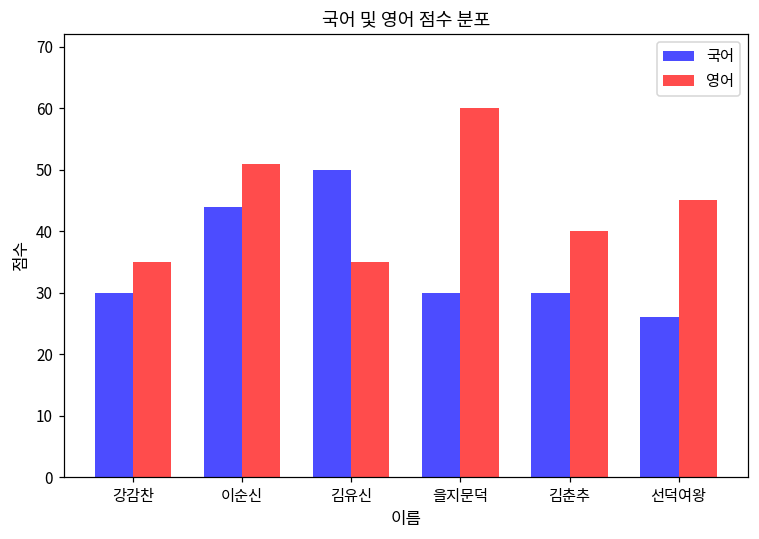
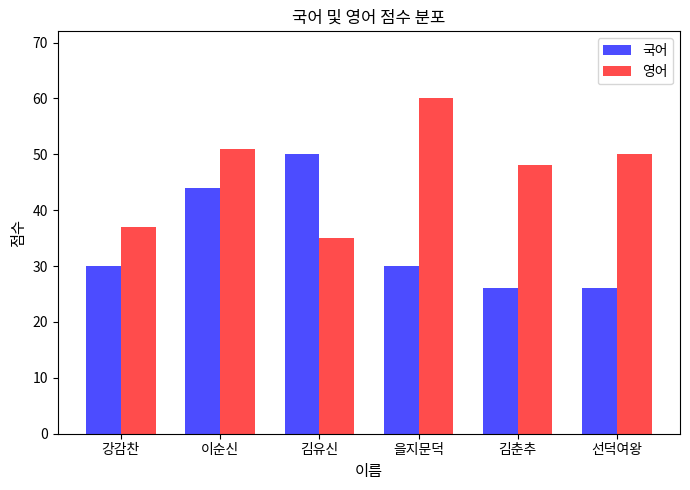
영어, 강감찬: 35 -> 37
국어, 김춘추: 30 -> 26
영어, 김춘추: 40 -> 48
영어, 선덕여왕: 45 -> 50
